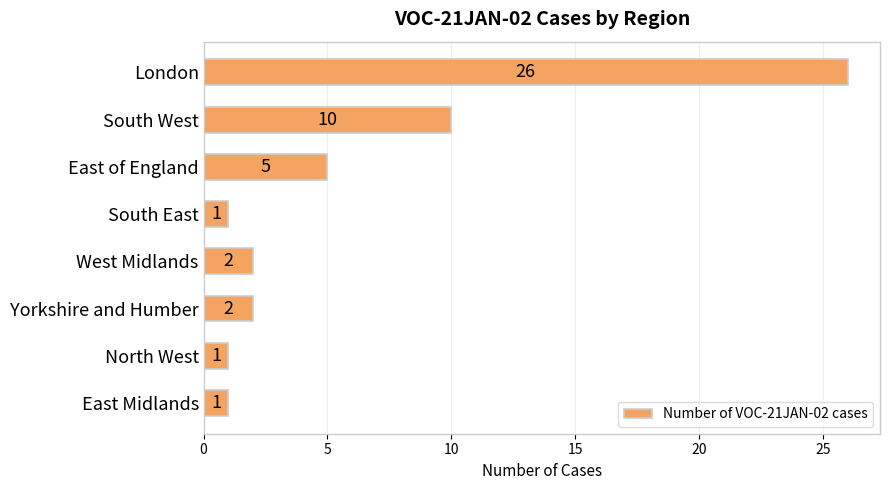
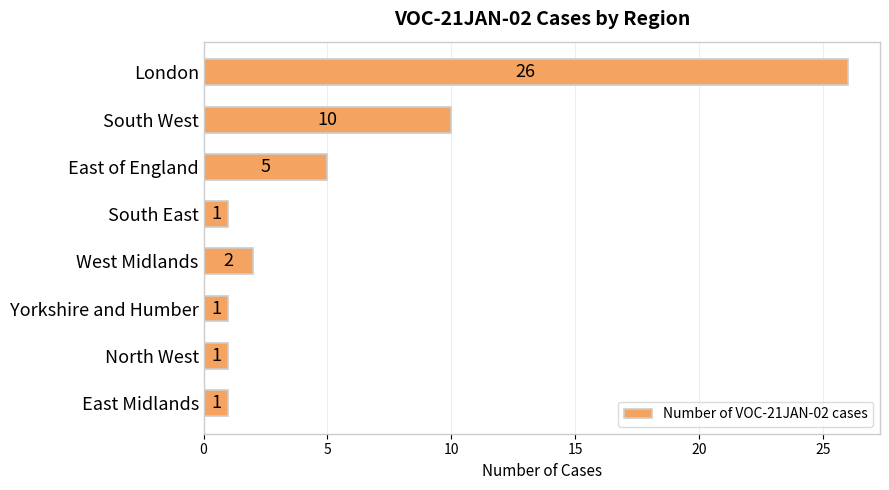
Yorkshire and Humber: 2 -> 1
